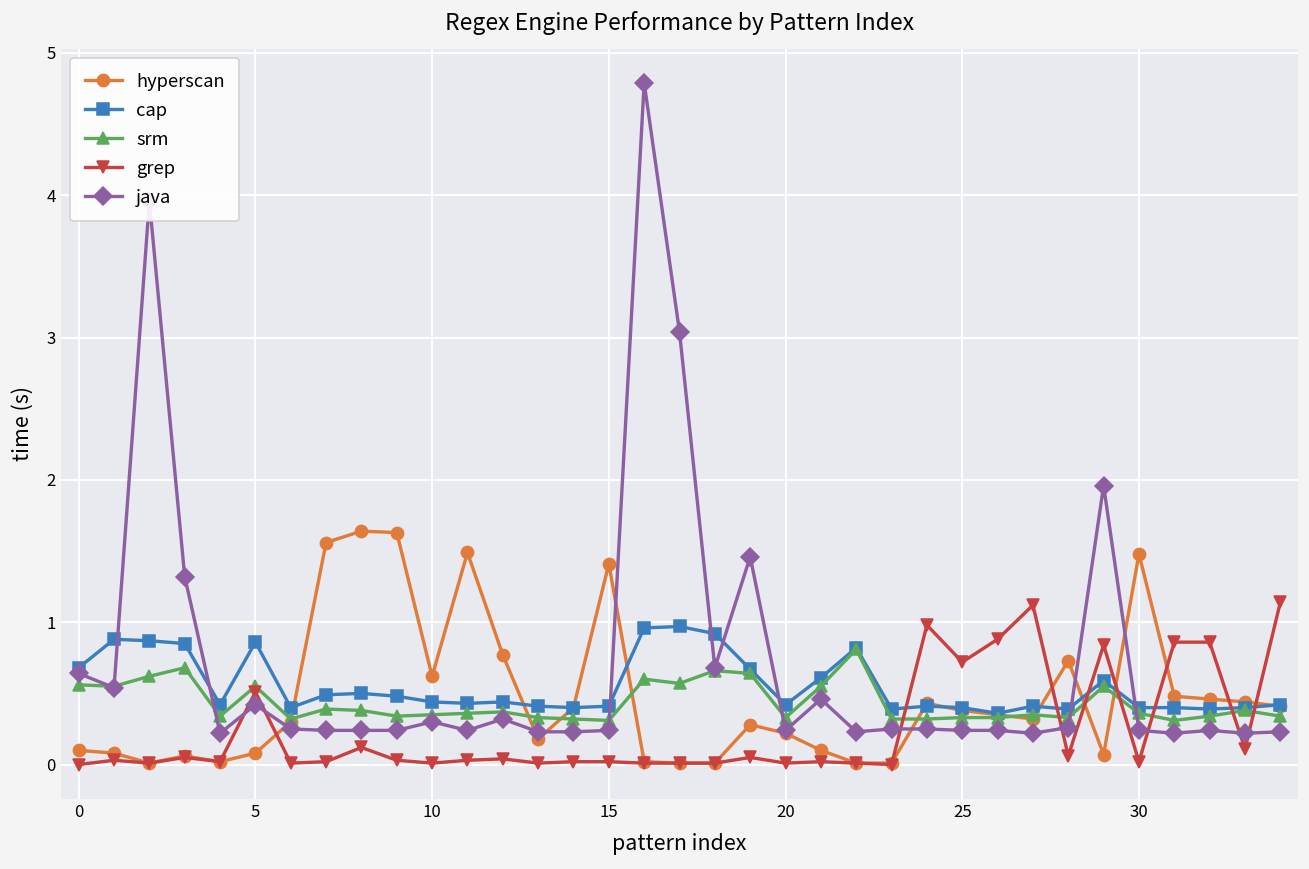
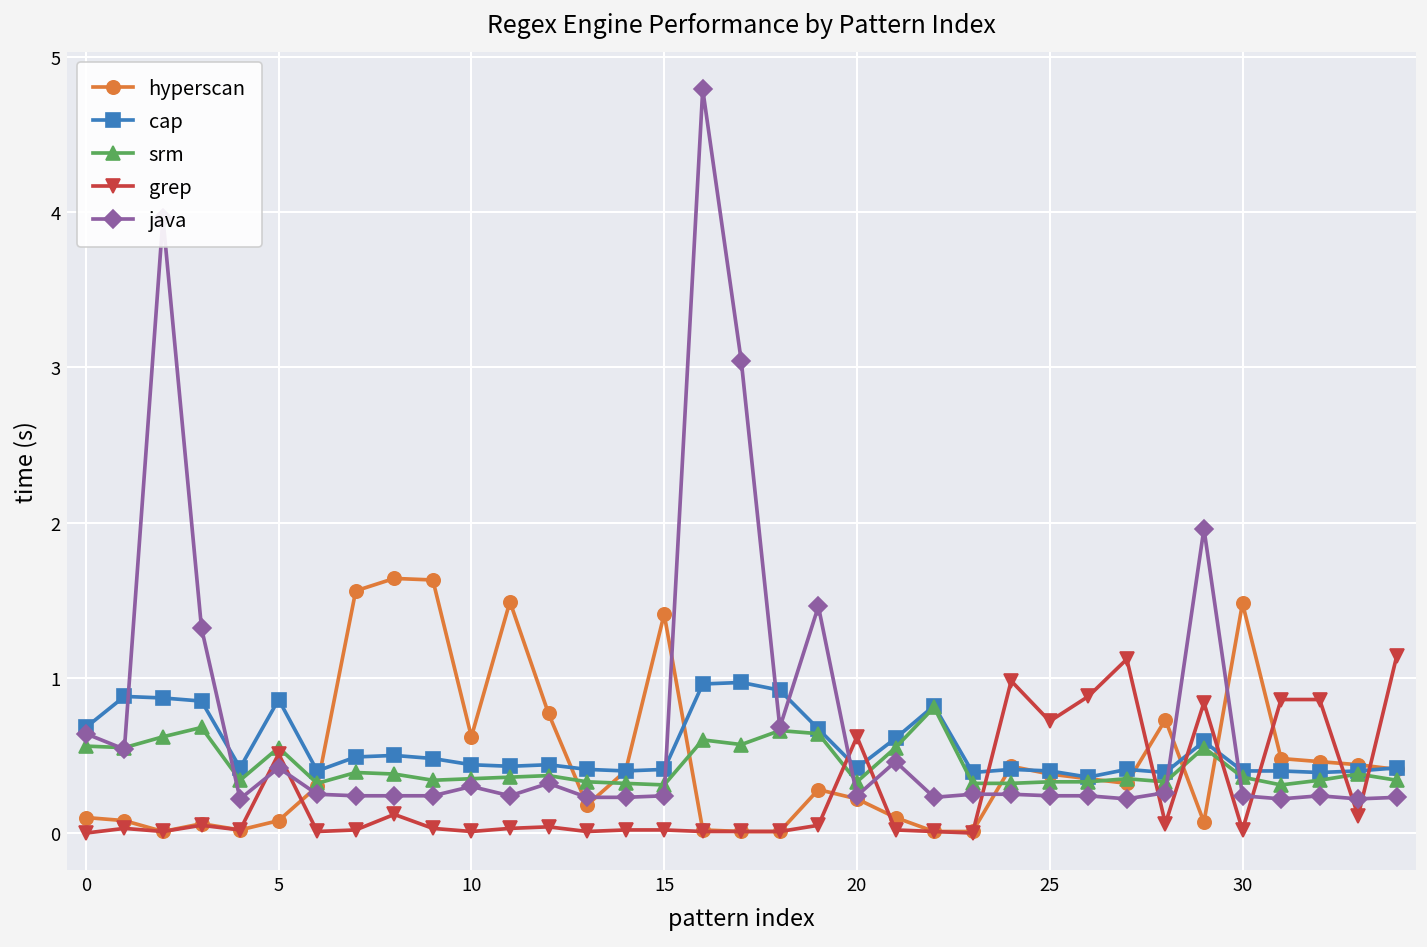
grep, 20: 0.01 -> 0.62
